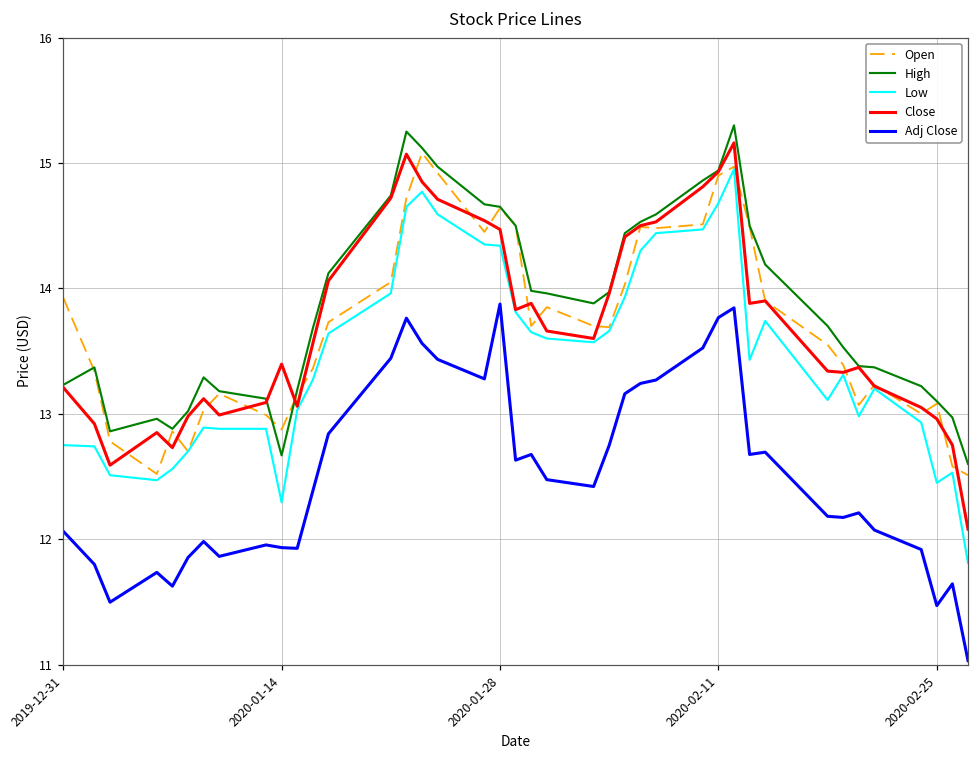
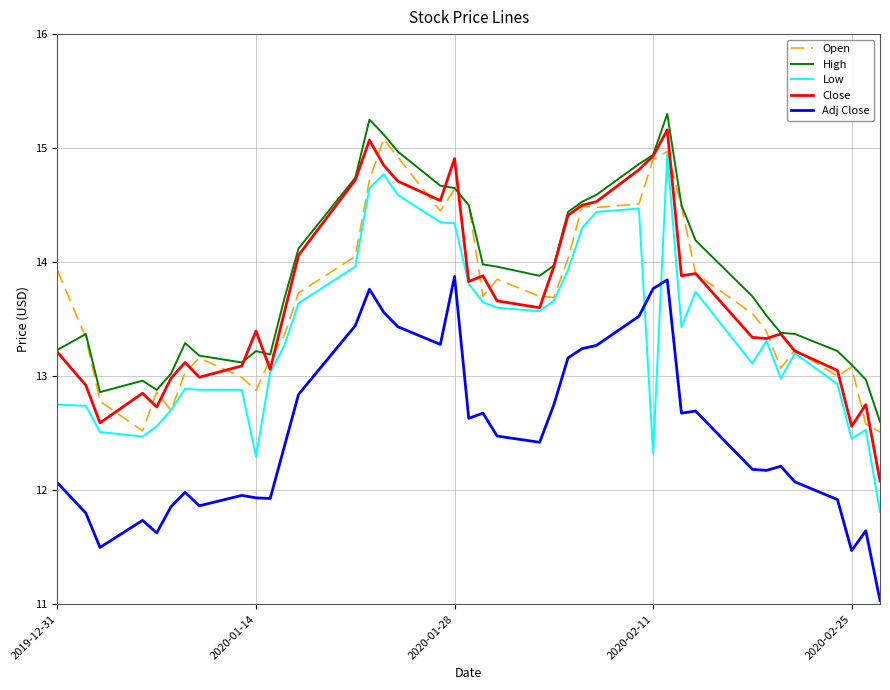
High, 2020-01-14: 12.67 -> 13.22
Close, 2020-01-28: 14.47 -> 14.91
Low, 2020-02-11: 14.68 -> 12.32
Close, 2020-02-25: 12.96 -> 12.56
